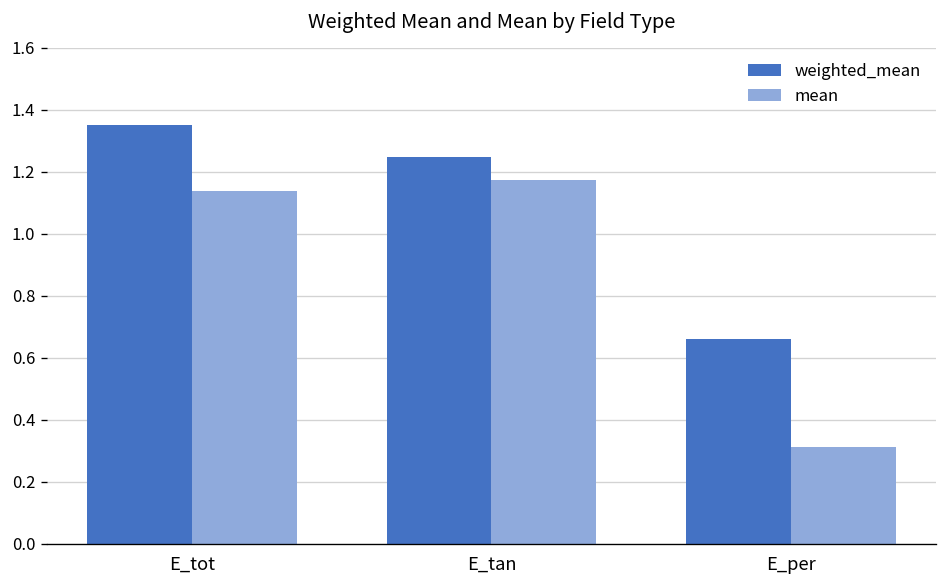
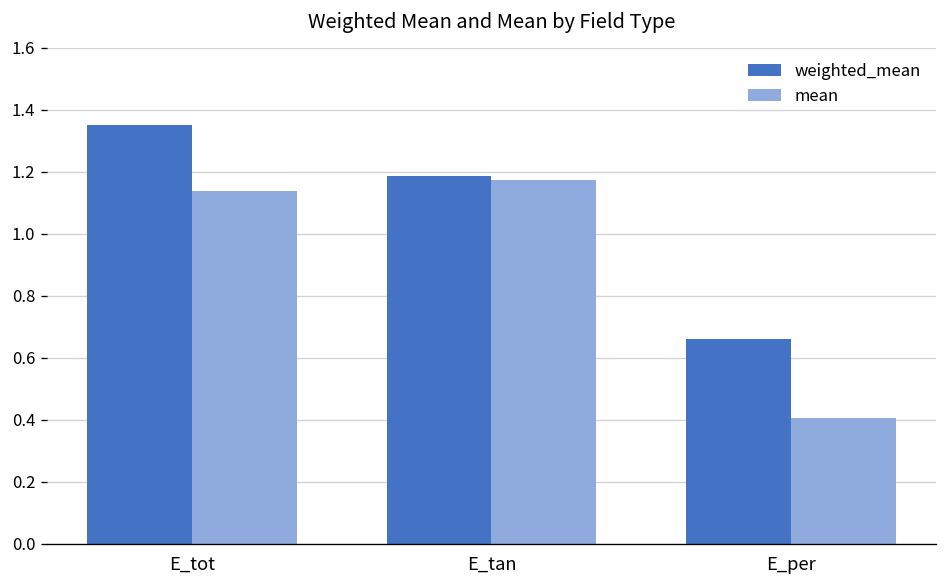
weighted_mean, E_tan: 1.25 -> 1.19
mean, E_per: 0.31 -> 0.41
